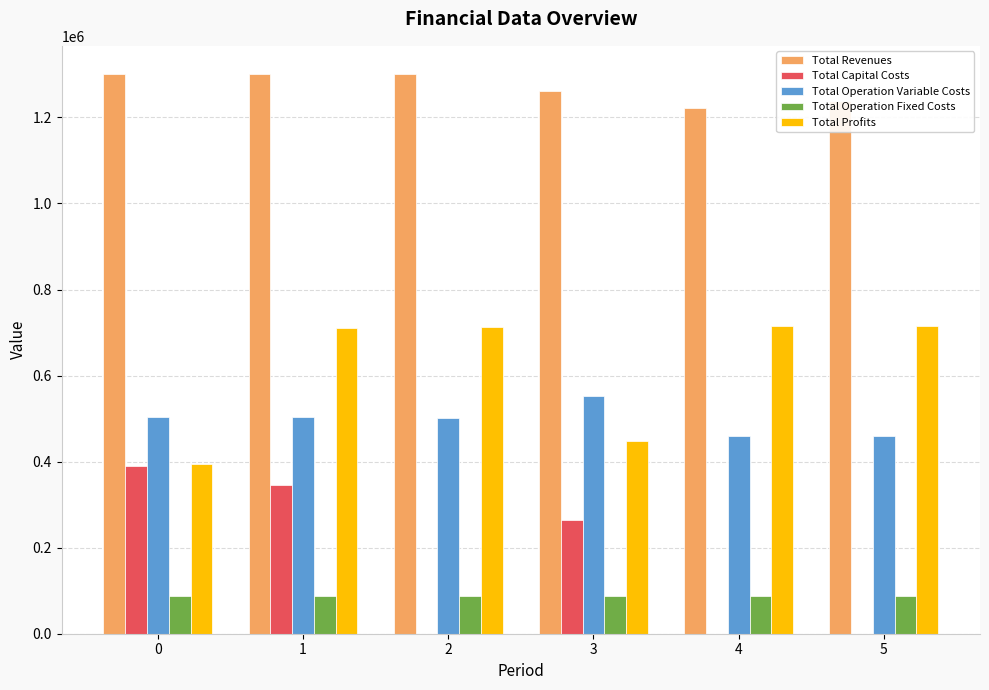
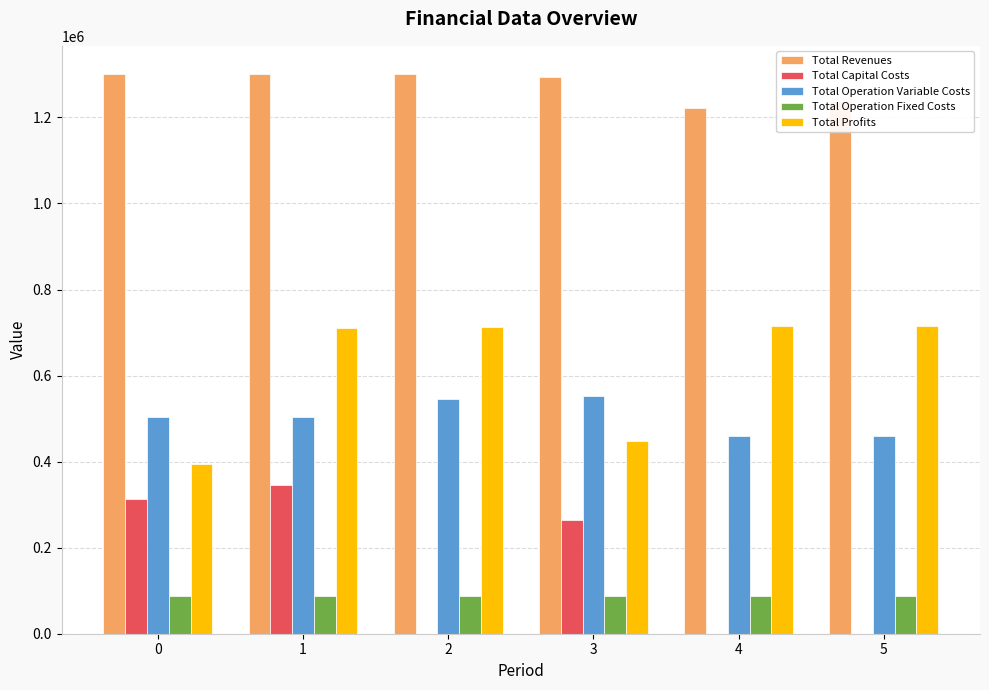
Total Capital Costs, 0: 390000 -> 310000
Total Operation Variable Costs, 2: 500000 -> 550000
Total Revenues, 3: 1260000 -> 1290000
